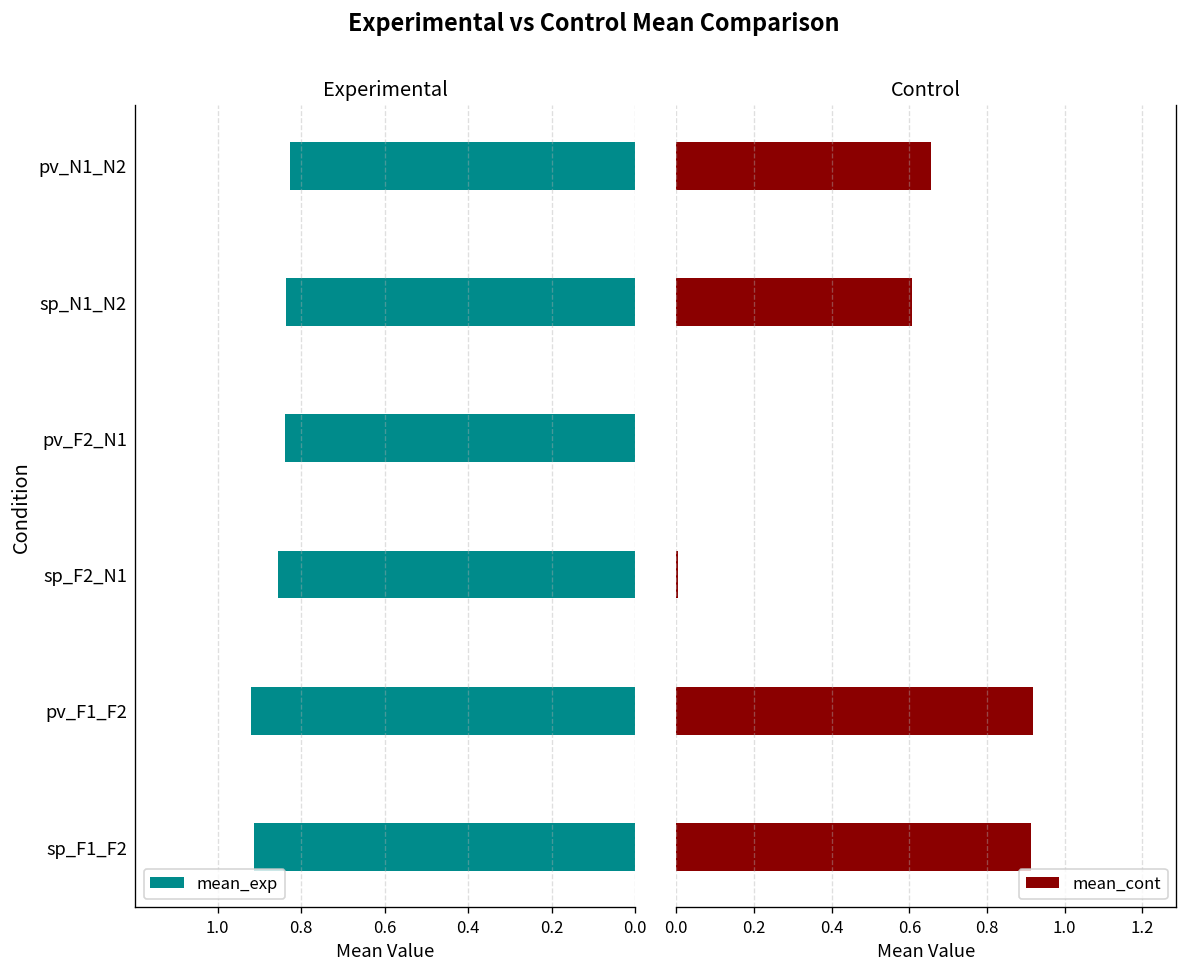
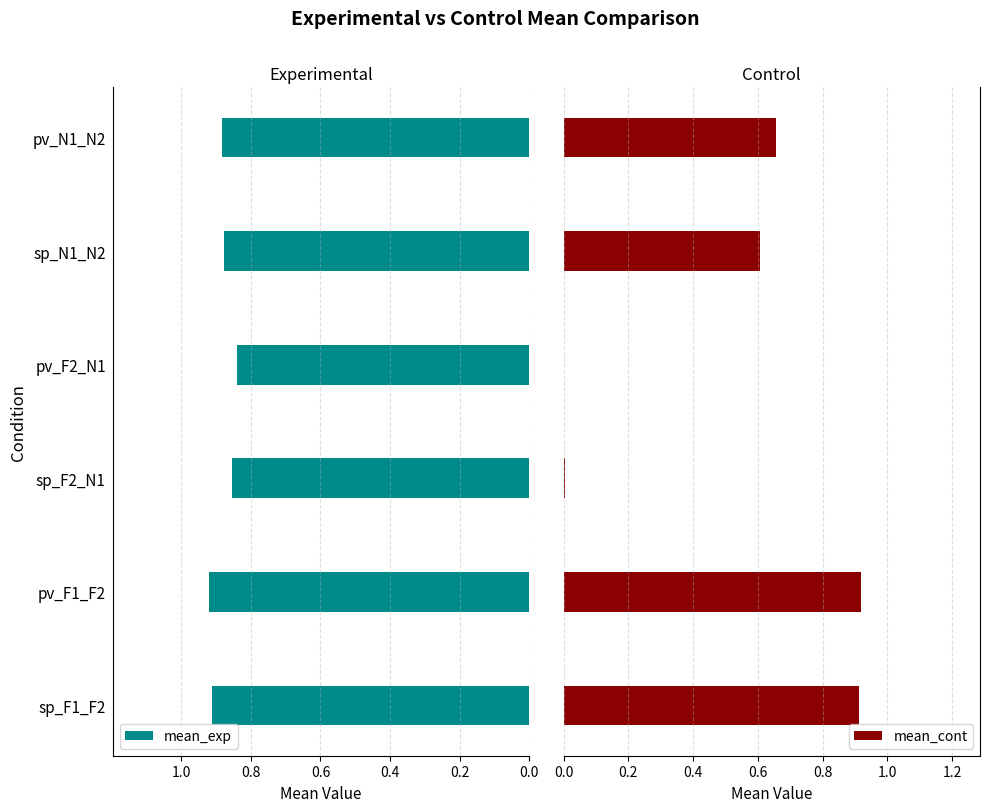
Experimental, pv_N1_N2: 0.83 -> 0.88
Experimental, sp_N1_N2: 0.84 -> 0.88
